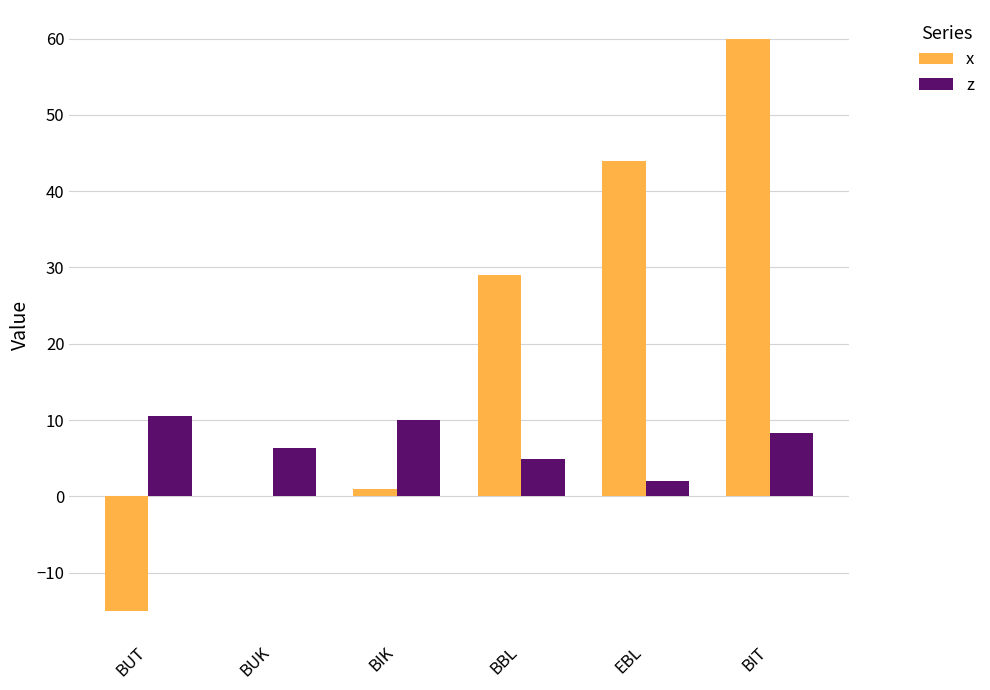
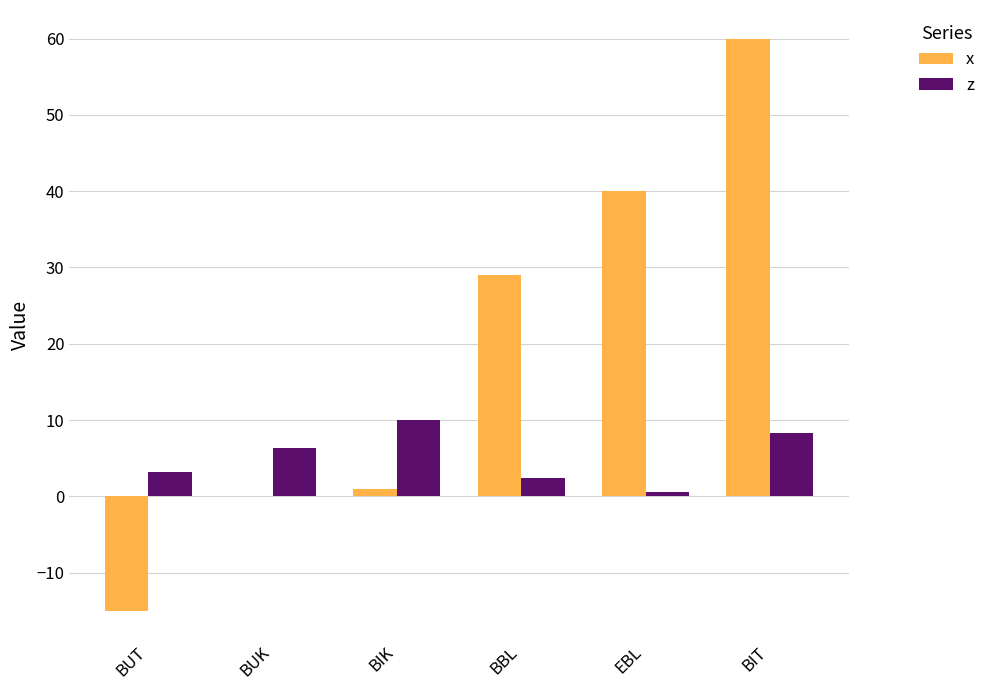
z, BUT: 11 -> 3
z, BBL: 5 -> 2
x, EBL: 44 -> 40
z, EBL: 2 -> 1
